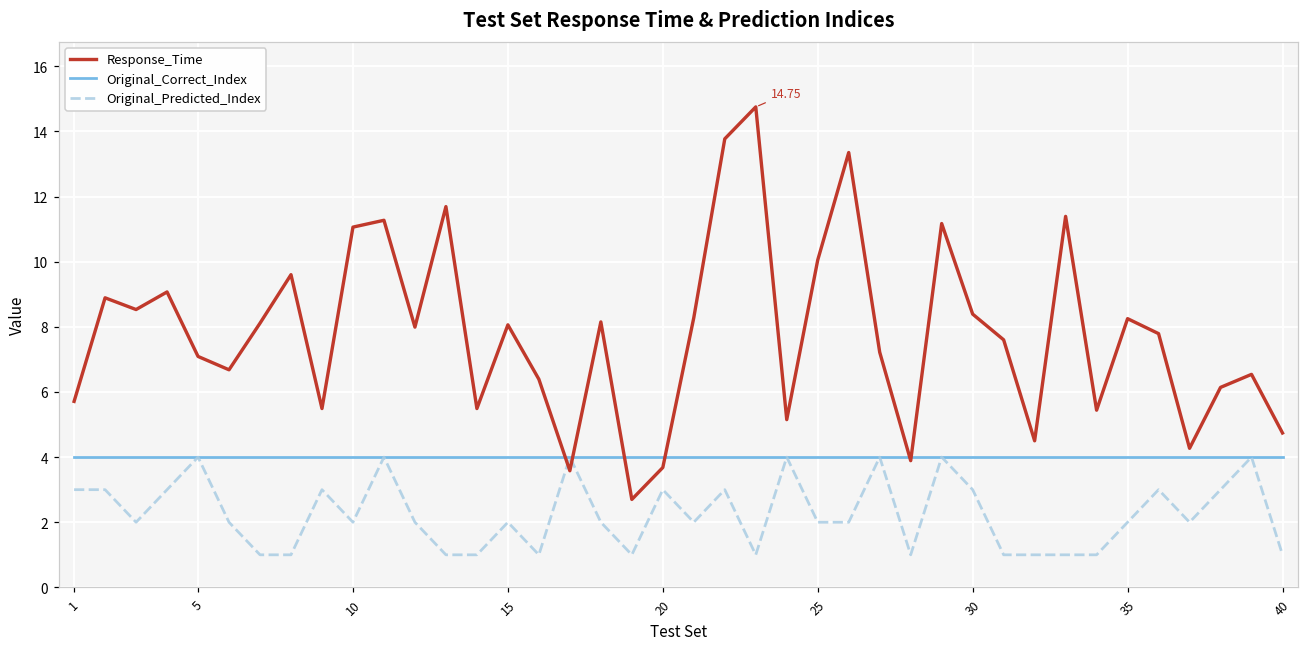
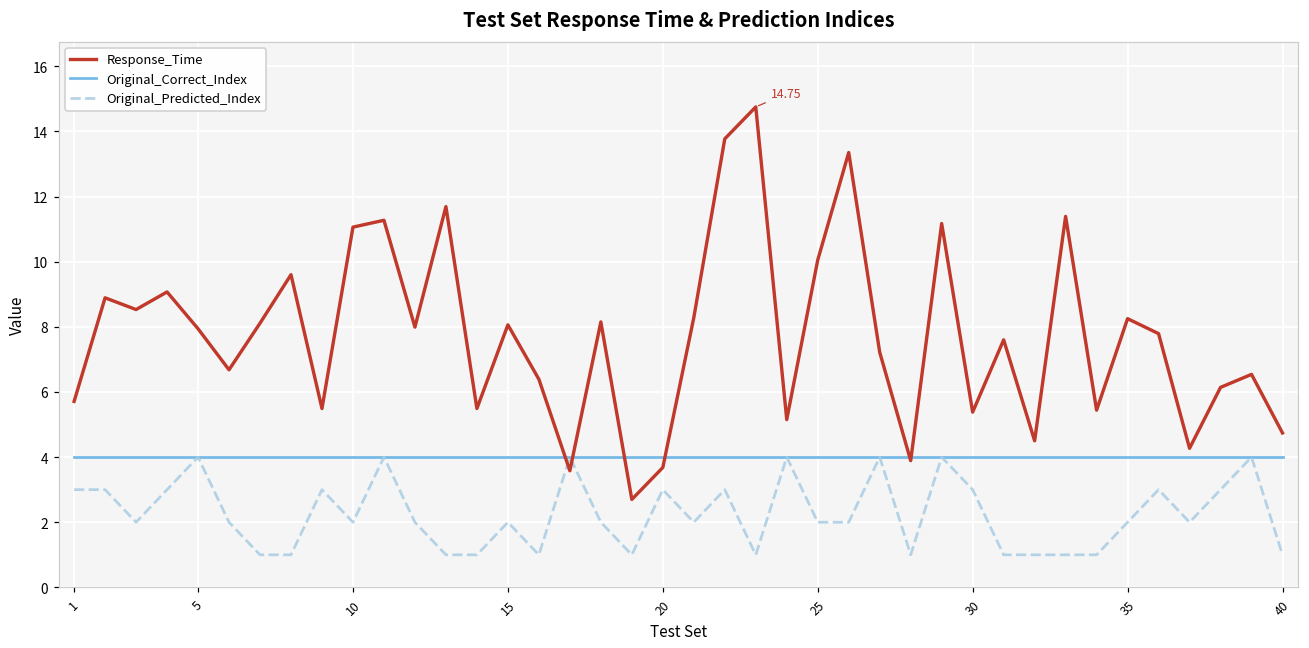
Response_Time, 5: 7.1 -> 7.9
Response_Time, 30: 8.4 -> 5.4
